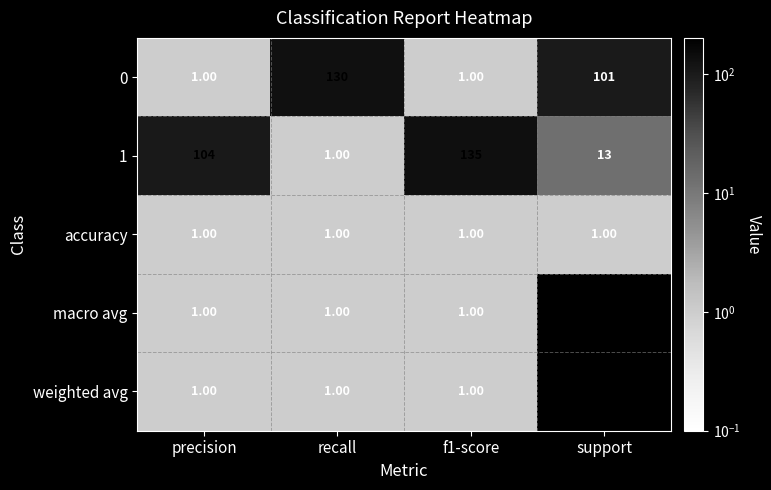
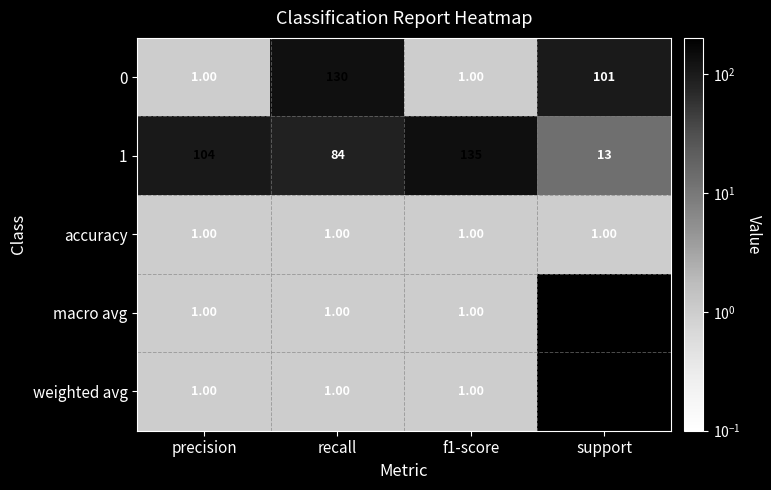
1, recall: 1.00 -> 84
